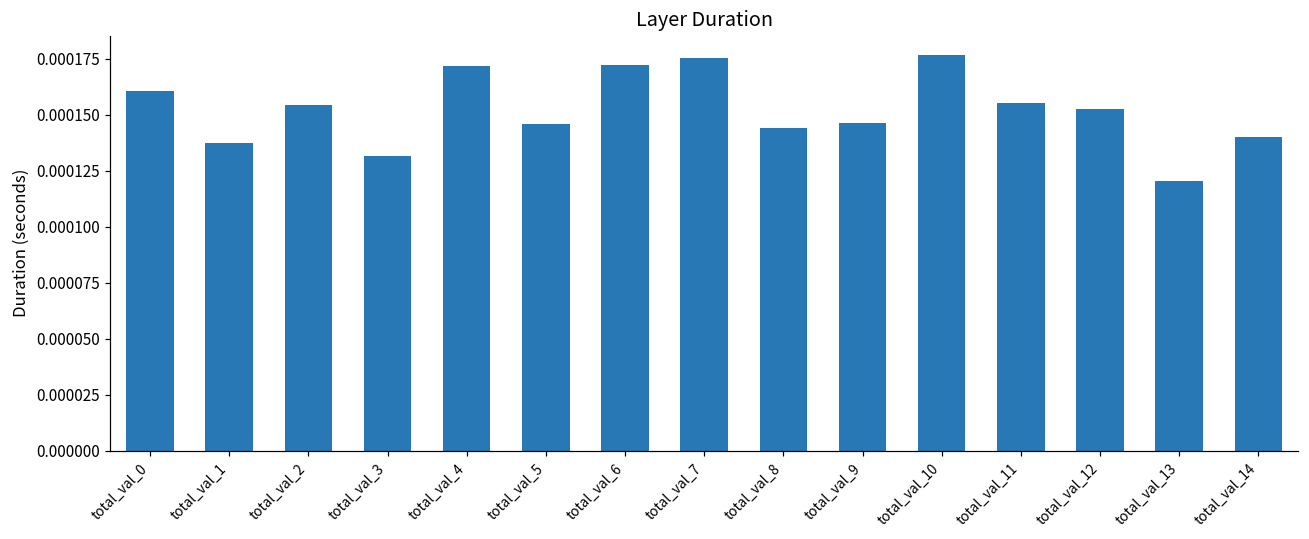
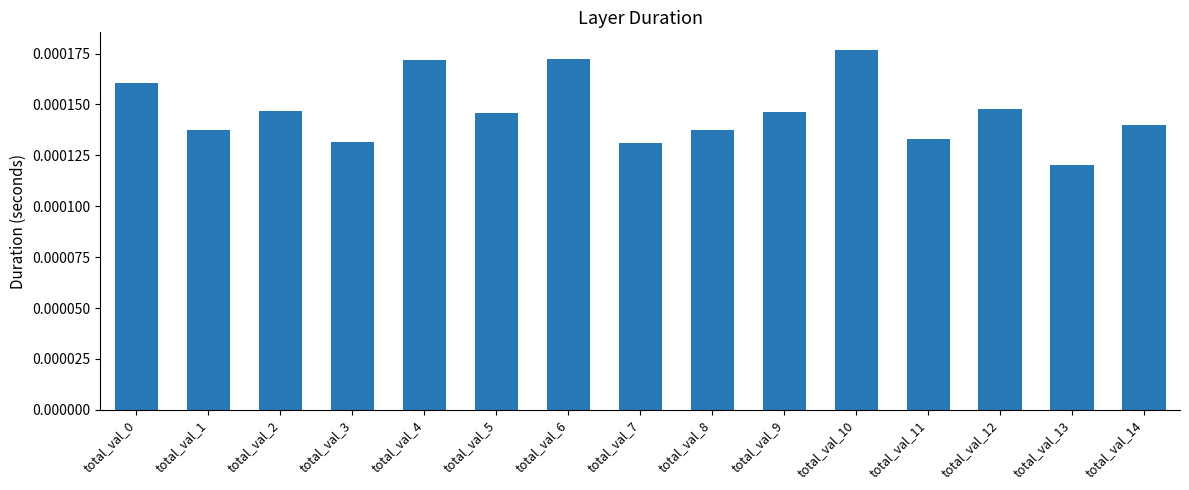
total_val_2: 0.000154 -> 0.000147
total_val_7: 0.000175 -> 0.000131
total_val_8: 0.000144 -> 0.000137
total_val_11: 0.000155 -> 0.000133
total_val_12: 0.000153 -> 0.000148
